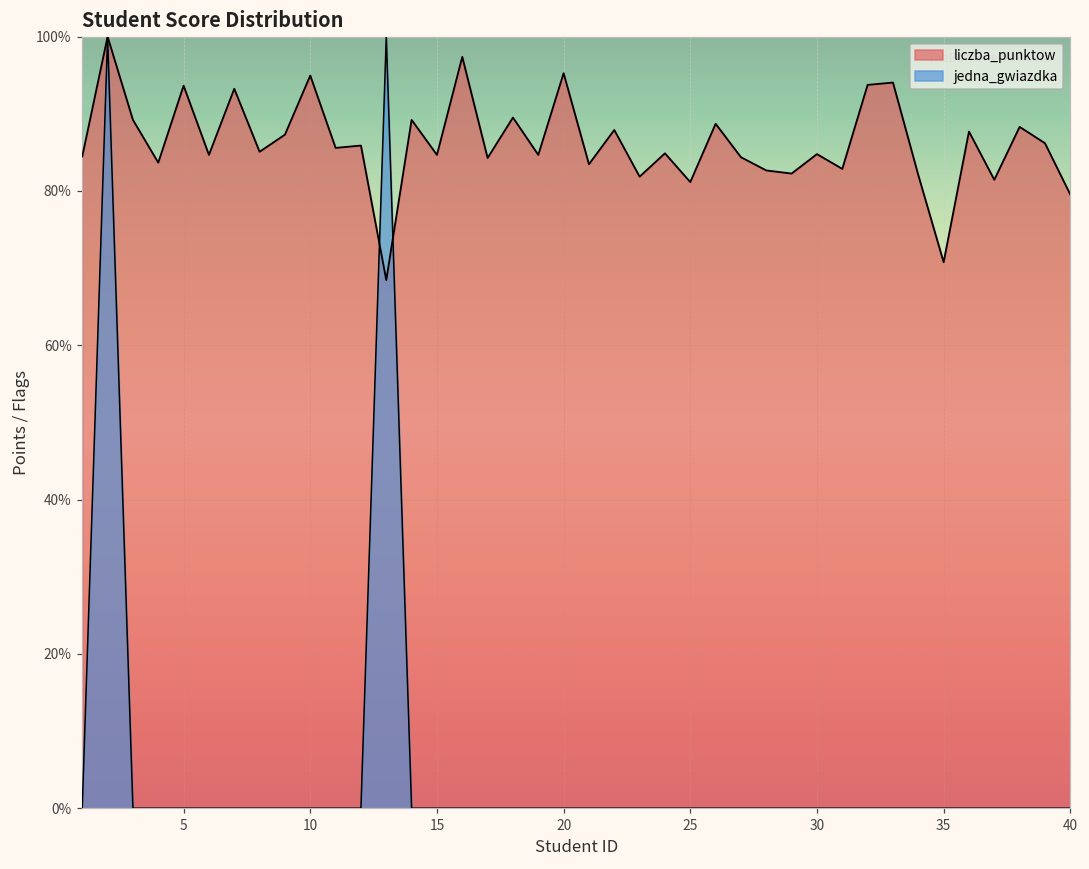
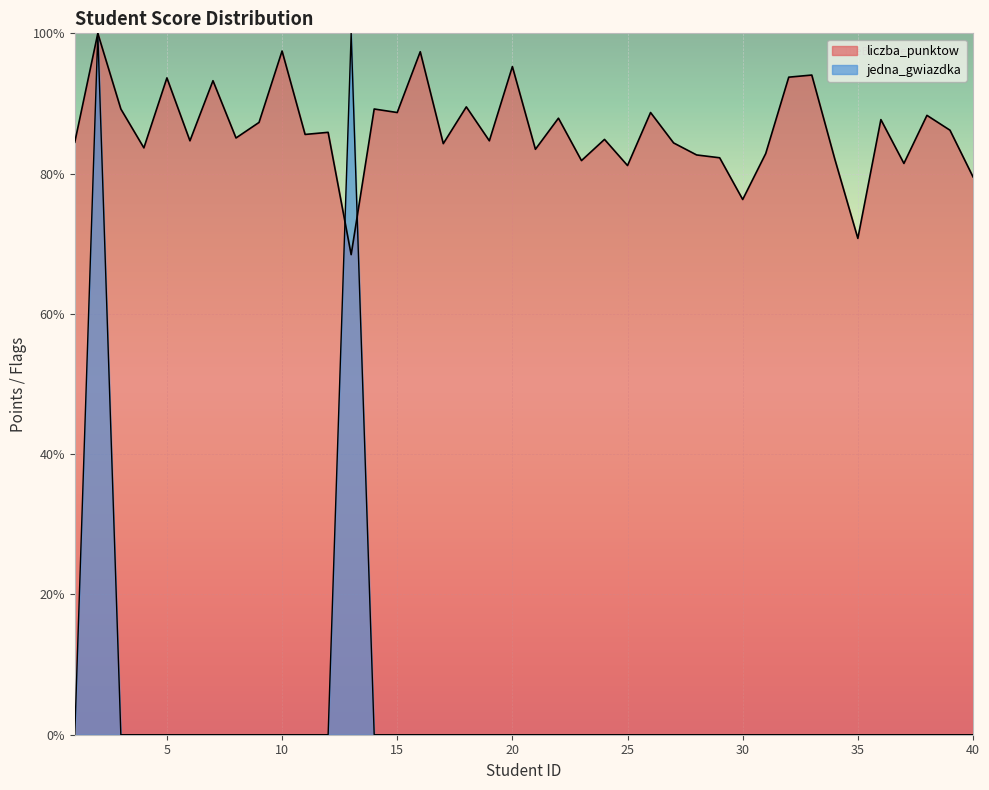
liczba_punktow, 10: 95% -> 97%
liczba_punktow, 15: 85% -> 89%
liczba_punktow, 30: 85% -> 76%
